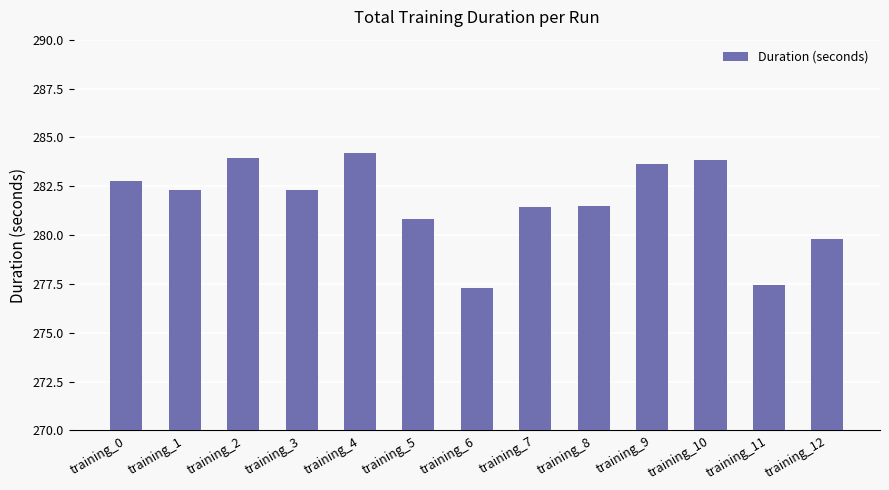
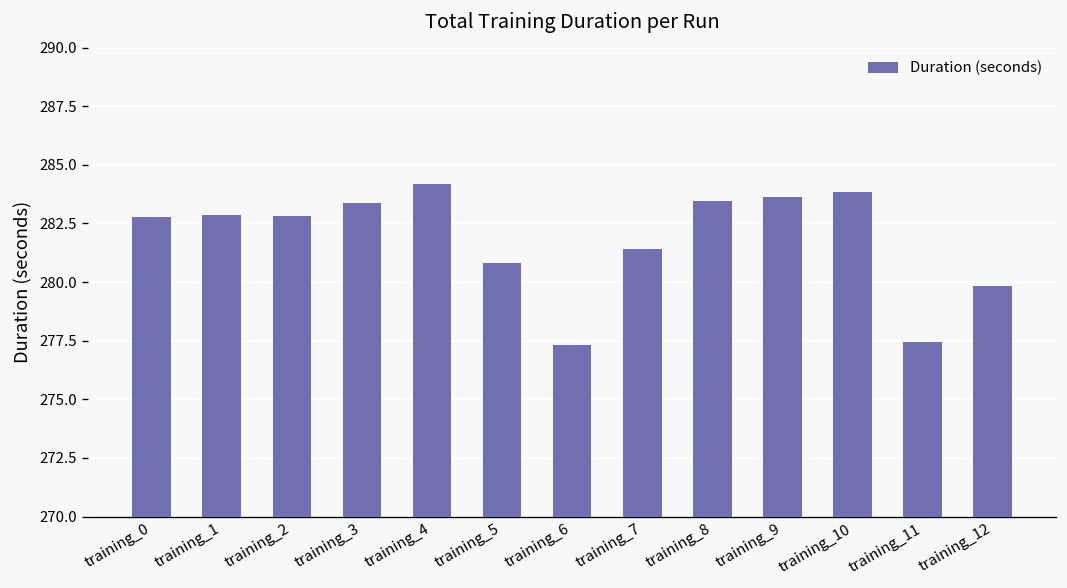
training_1: 282.3 -> 282.9
training_2: 283.9 -> 282.8
training_3: 282.3 -> 283.4
training_8: 281.5 -> 283.4
